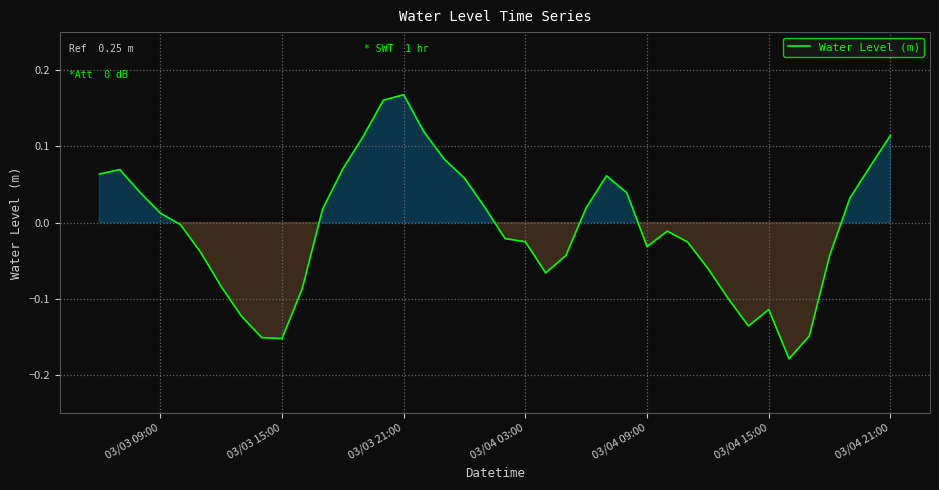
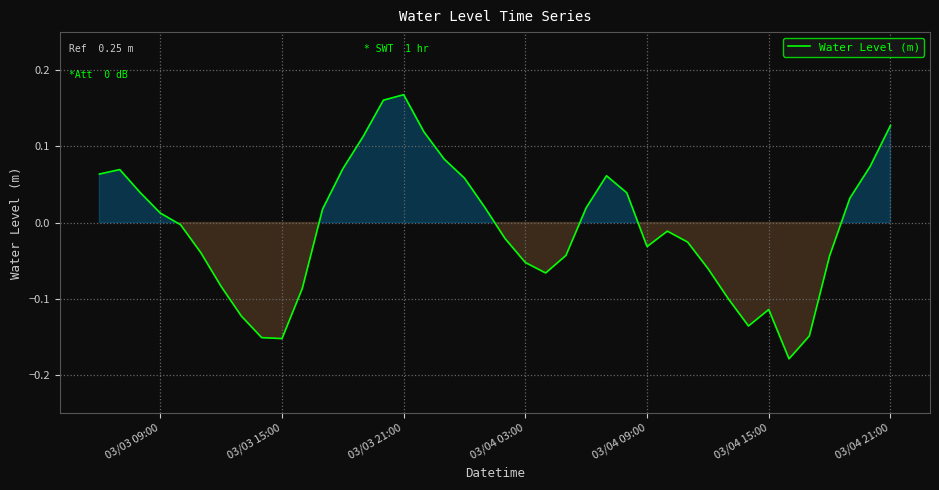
03/04 03:00: -0.03 -> -0.05
03/04 21:00: 0.11 -> 0.13
